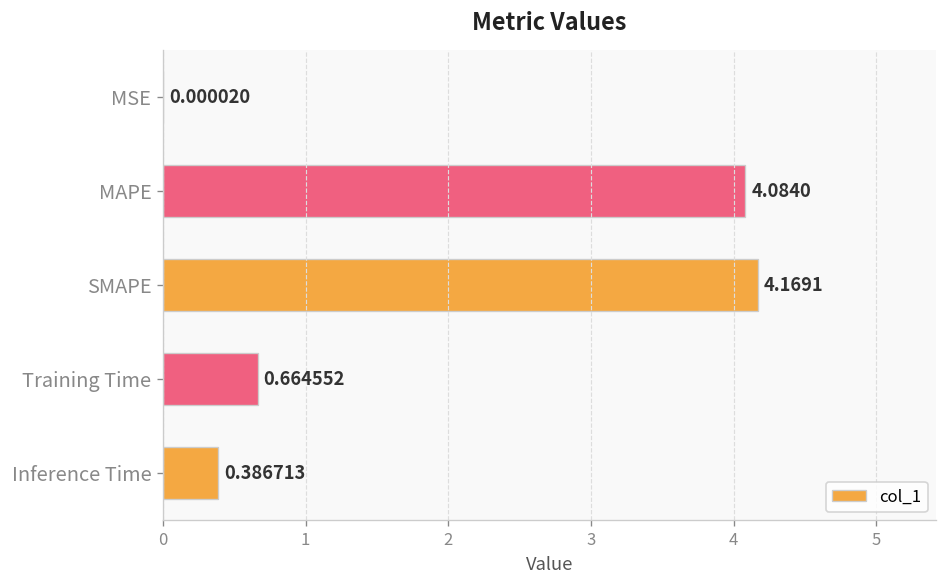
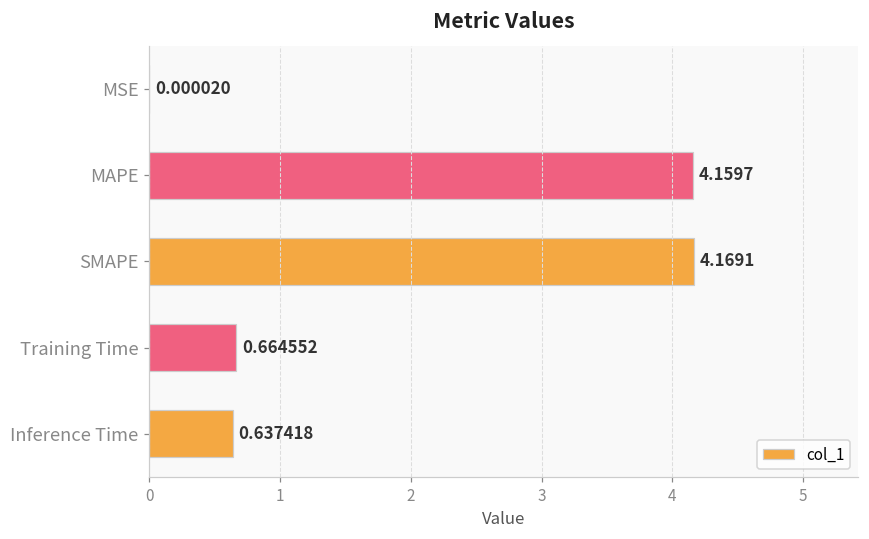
MAPE: 4.0840 -> 4.1597
Inference Time: 0.386713 -> 0.637418
